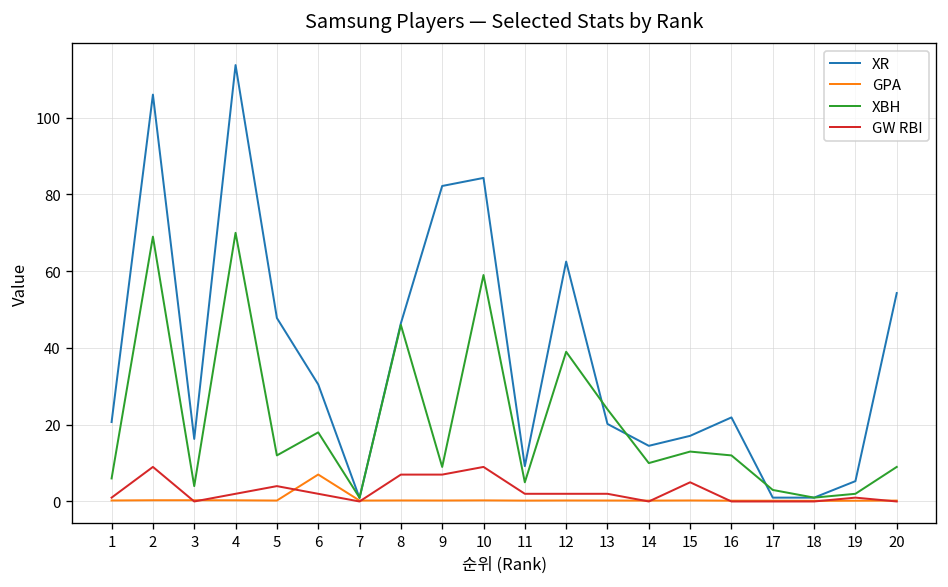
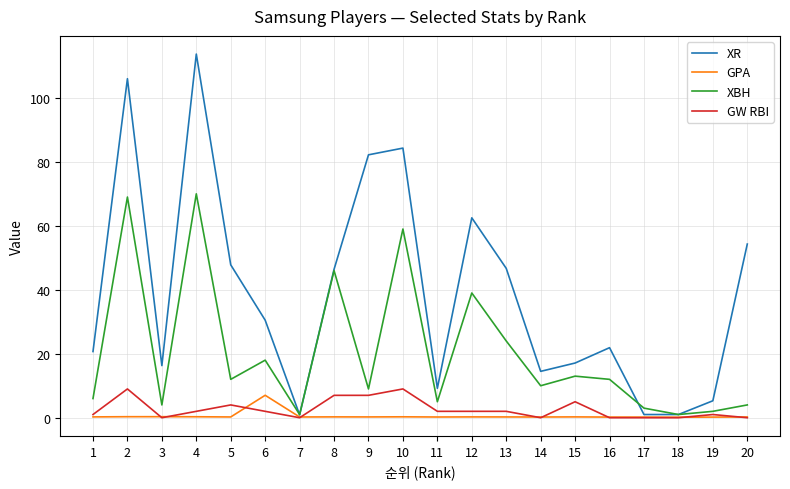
XR, 13: 20 -> 47
XBH, 20: 9 -> 4
